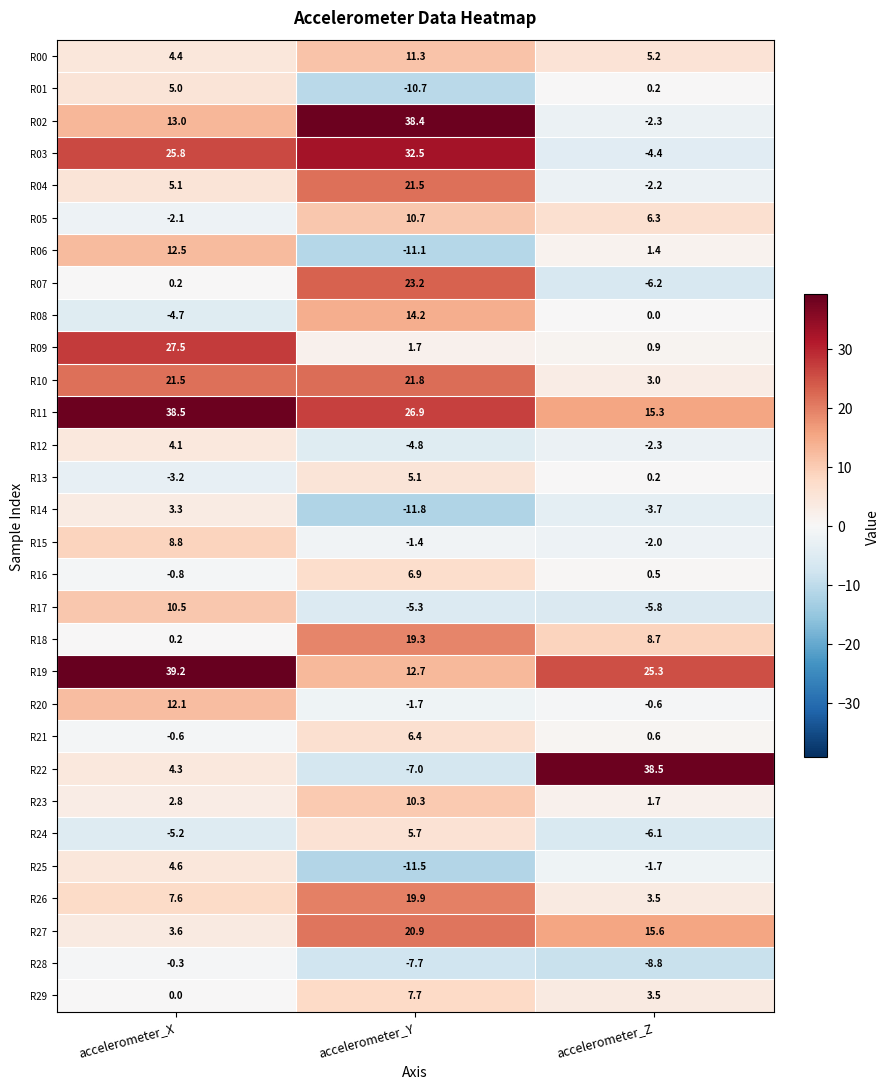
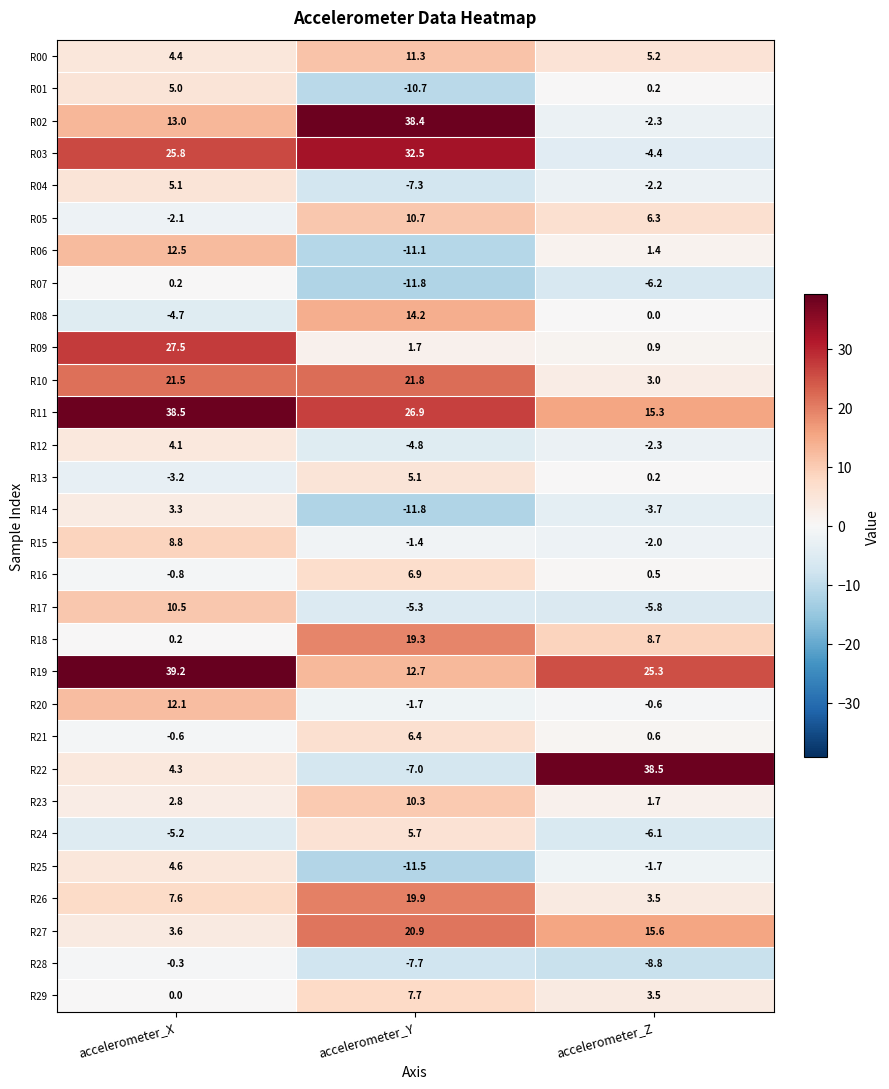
R04, accelerometer_Y: 21.5 -> -7.3
R07, accelerometer_Y: 23.2 -> -11.8
